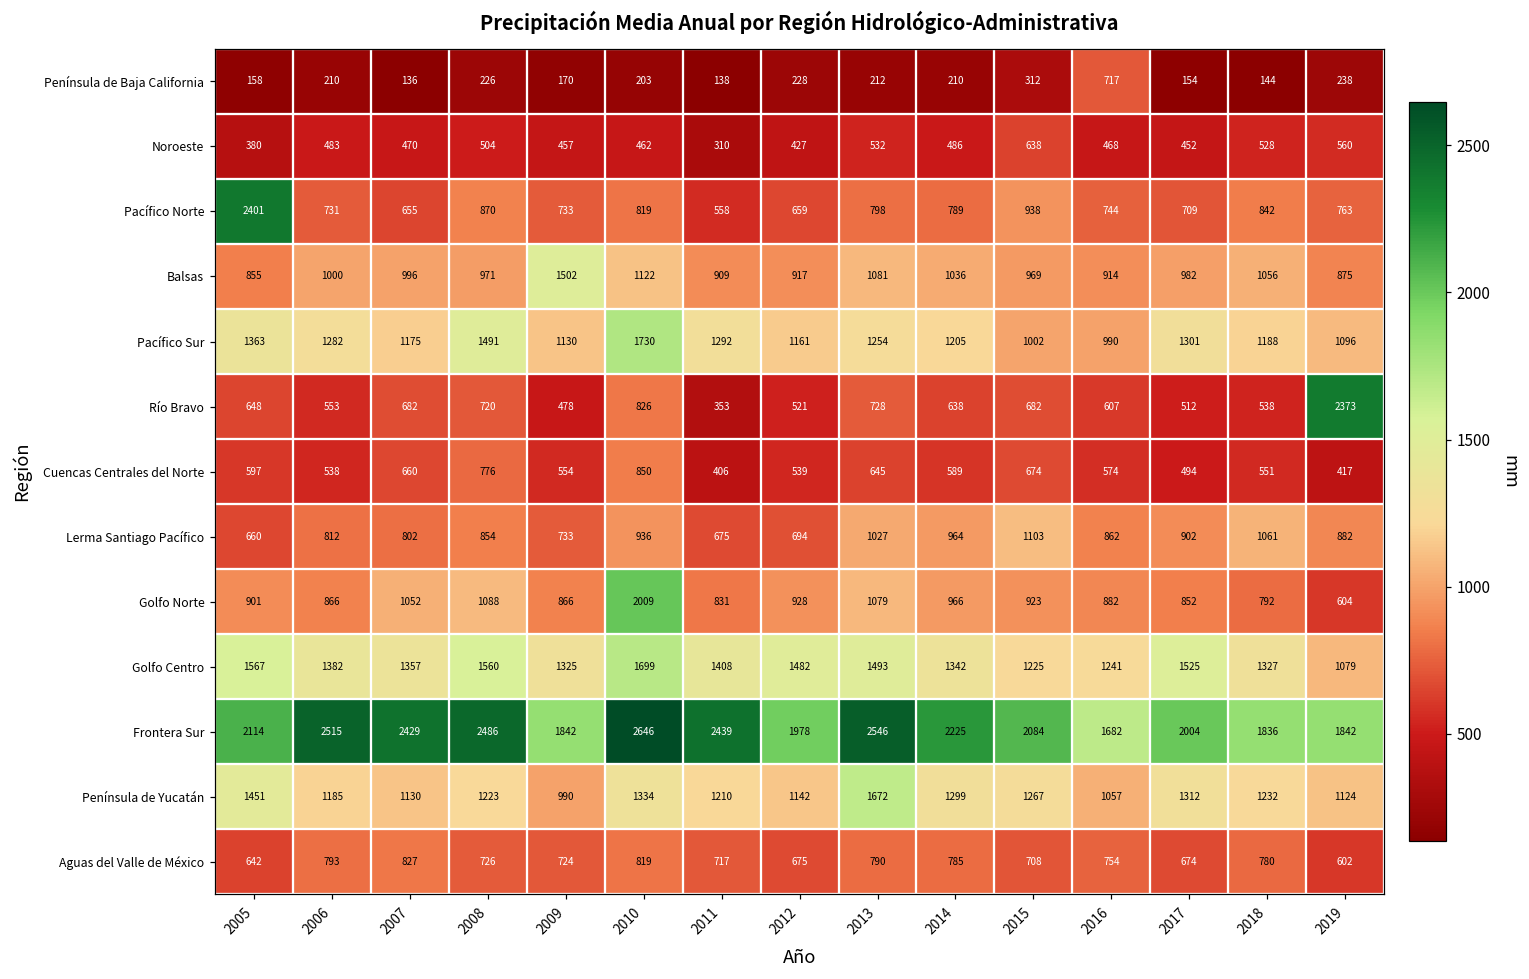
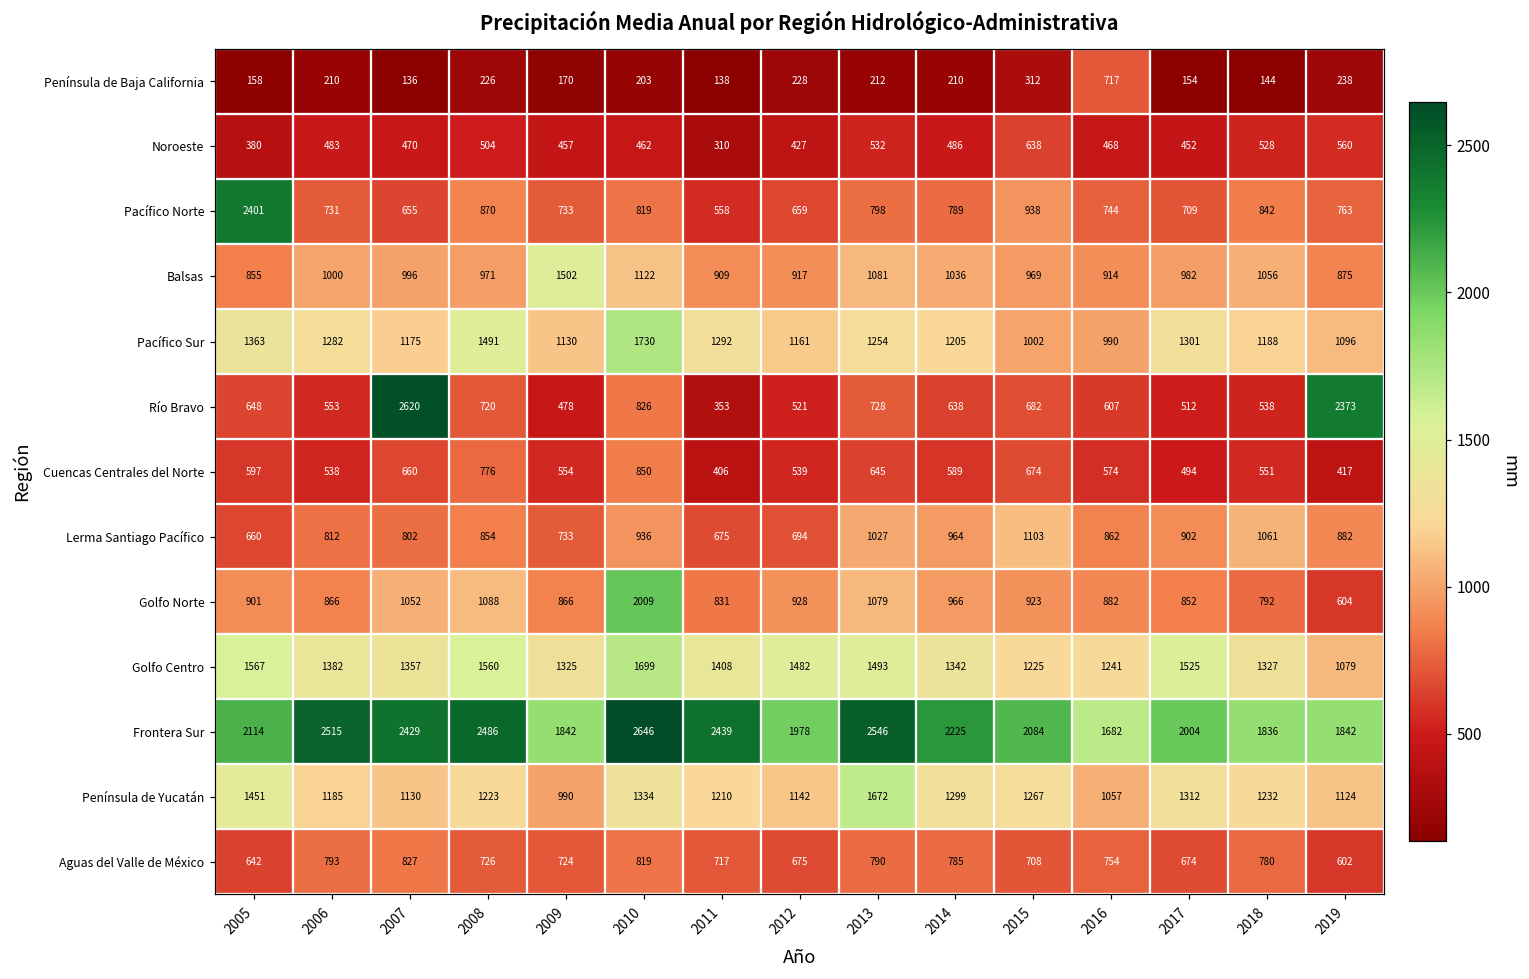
Río Bravo, 2007: 682 -> 2620
